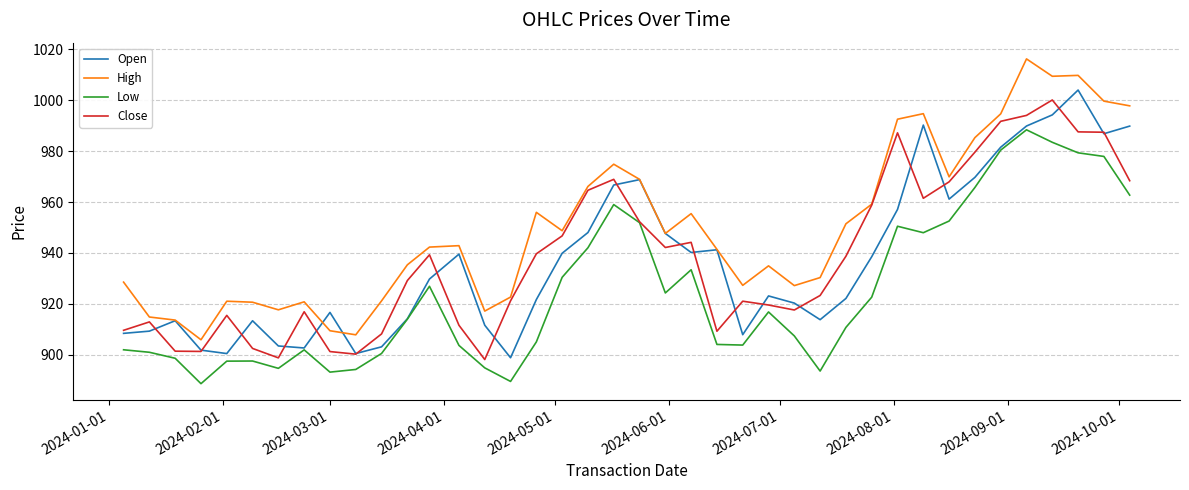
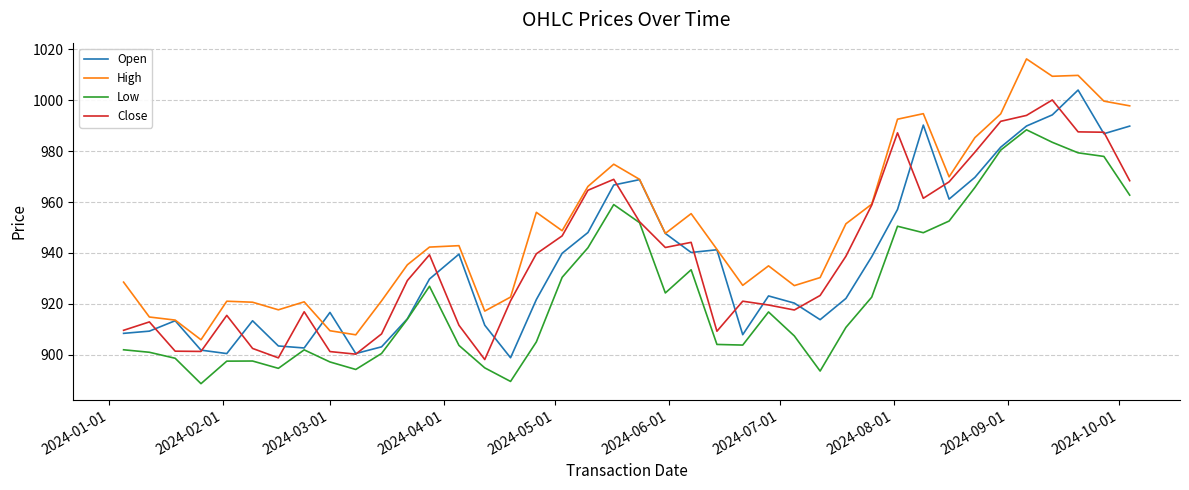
Low, 2024-03-01: 893 -> 897
